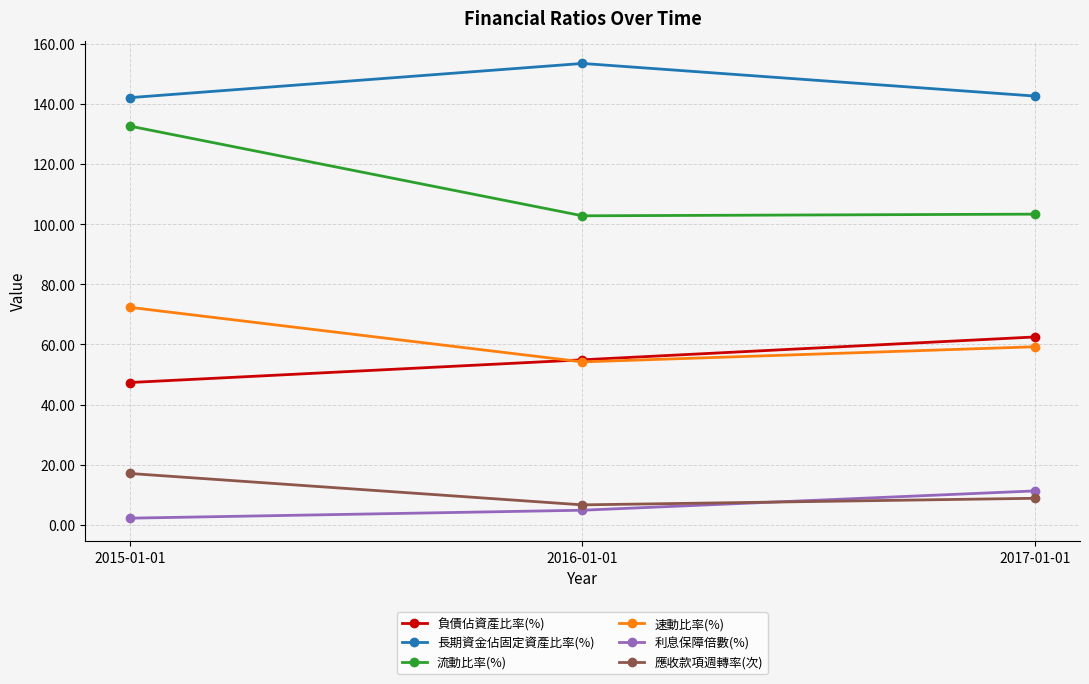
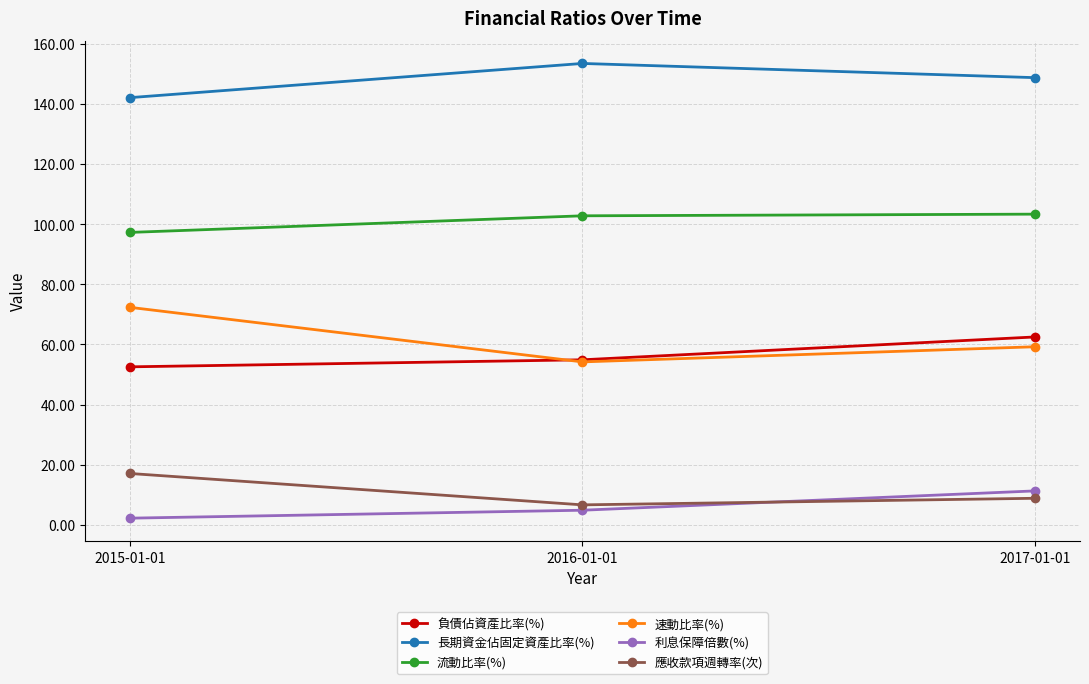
負債佔資產比率(%), 2015-01-01: 47 -> 53
流動比率(%), 2015-01-01: 133 -> 97
長期資金佔固定資產比率(%), 2017-01-01: 143 -> 149
